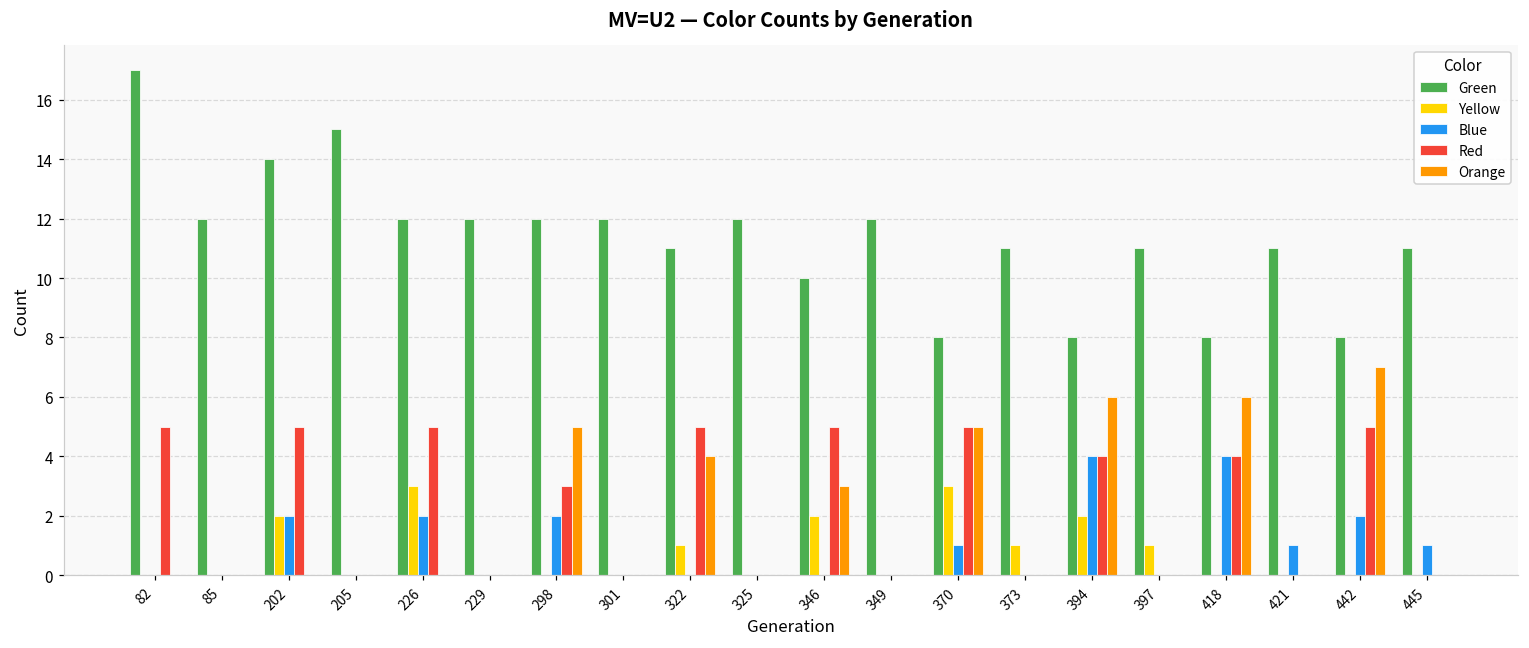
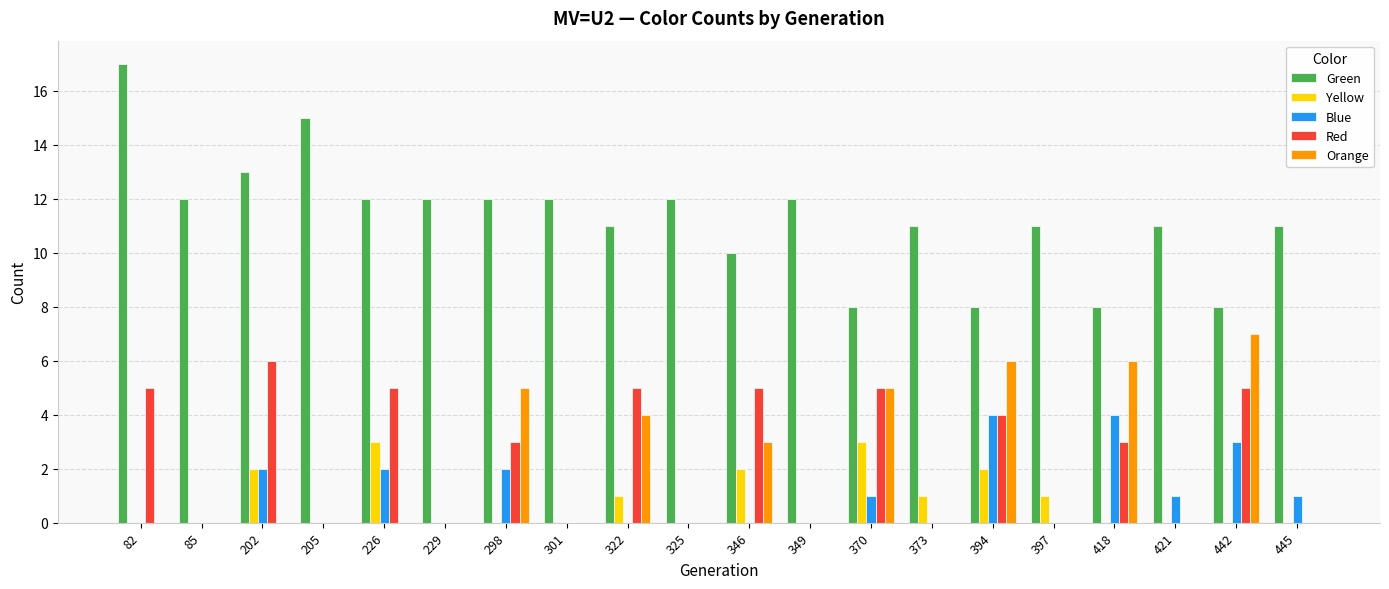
Green, 202: 14 -> 13
Red, 202: 5 -> 6
Red, 418: 4 -> 3
Blue, 442: 2 -> 3
